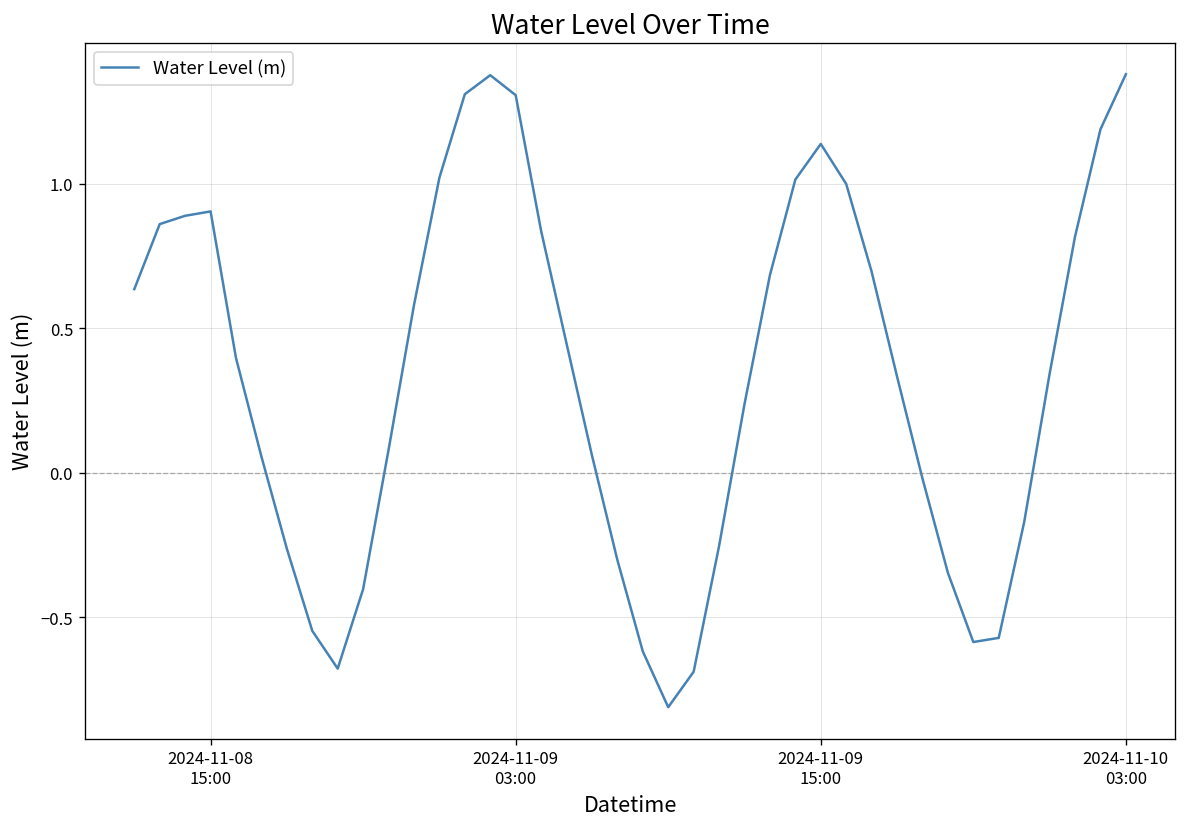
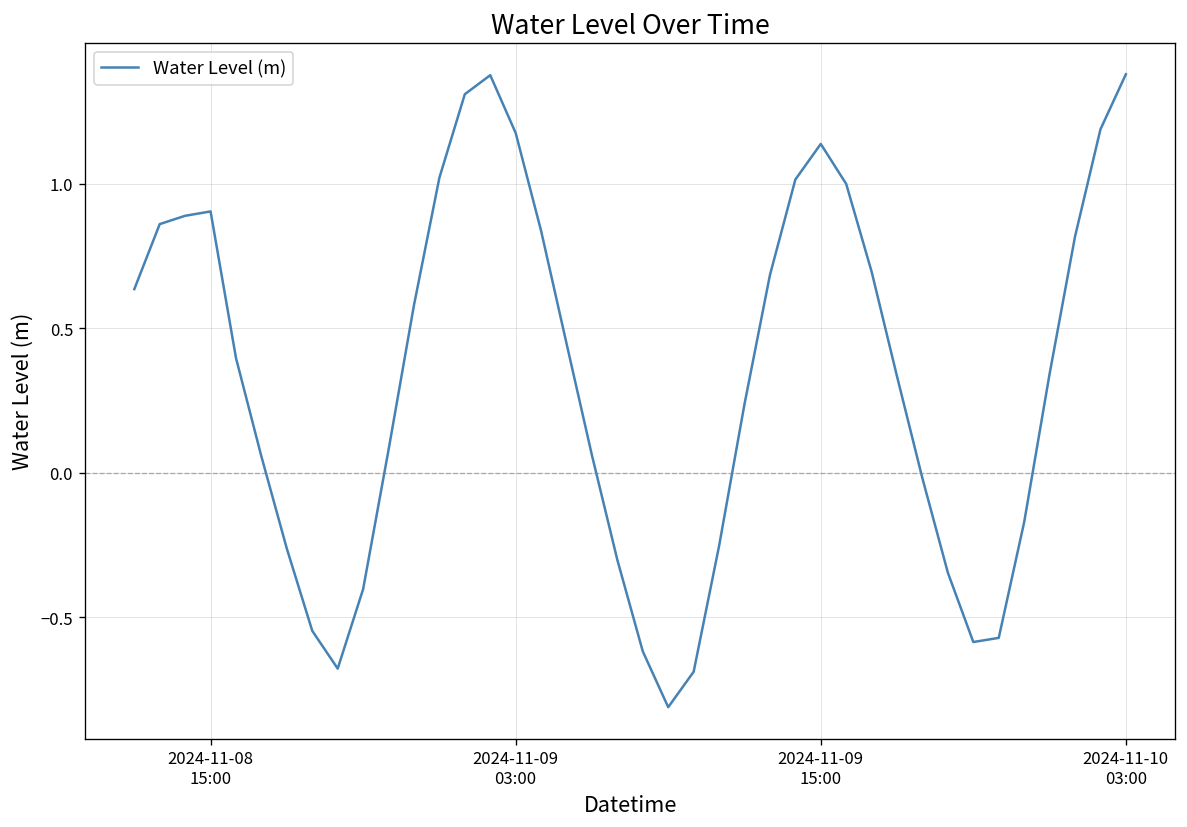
2024-11-09 03:00: 1.31 -> 1.18
